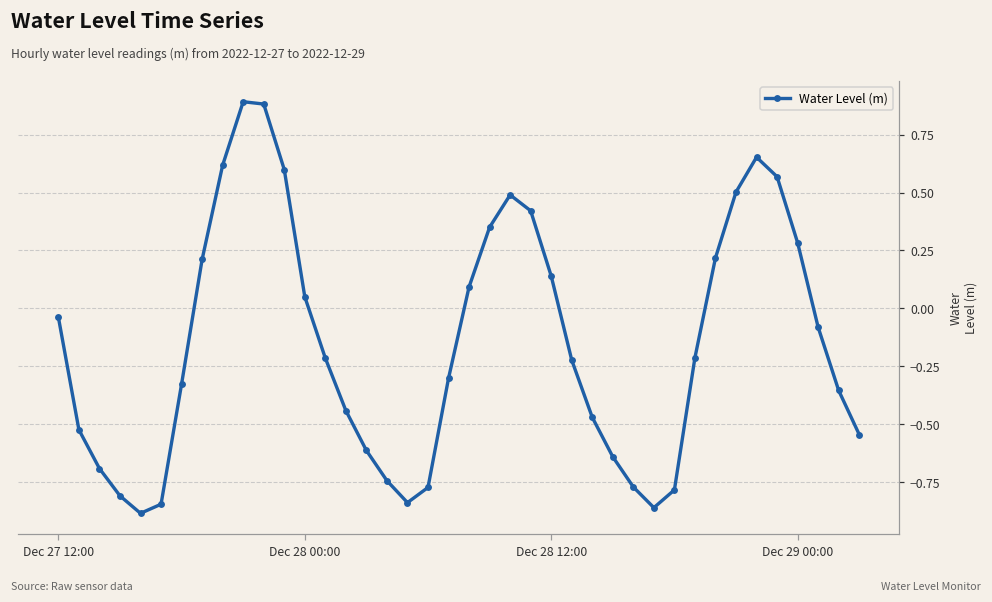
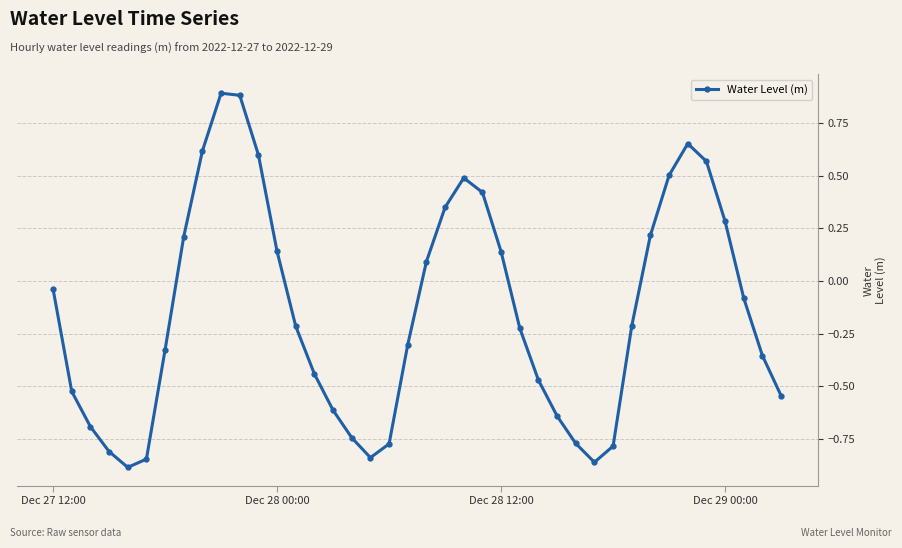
Dec 28 00:00: 0.05 -> 0.14
